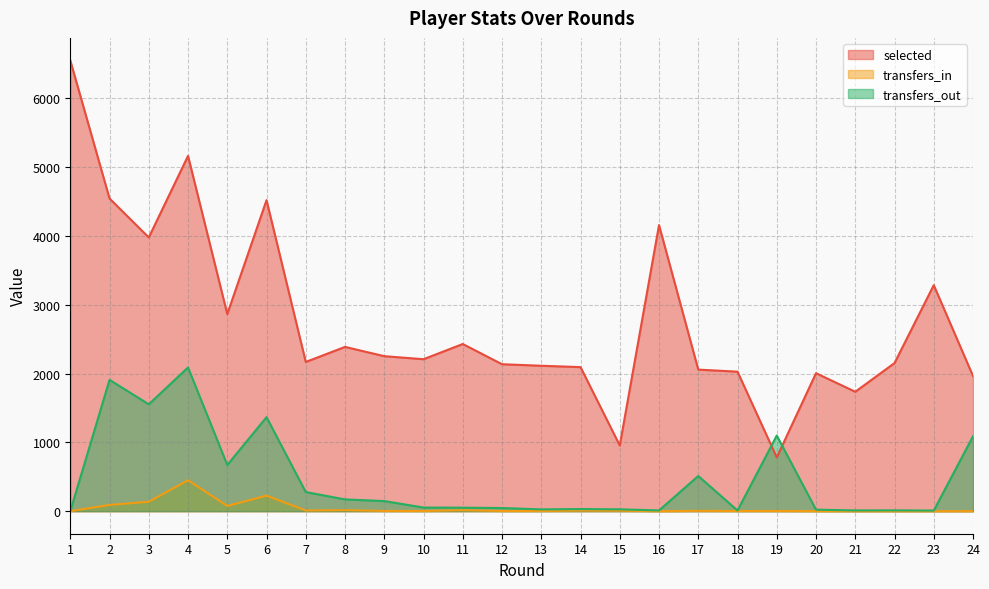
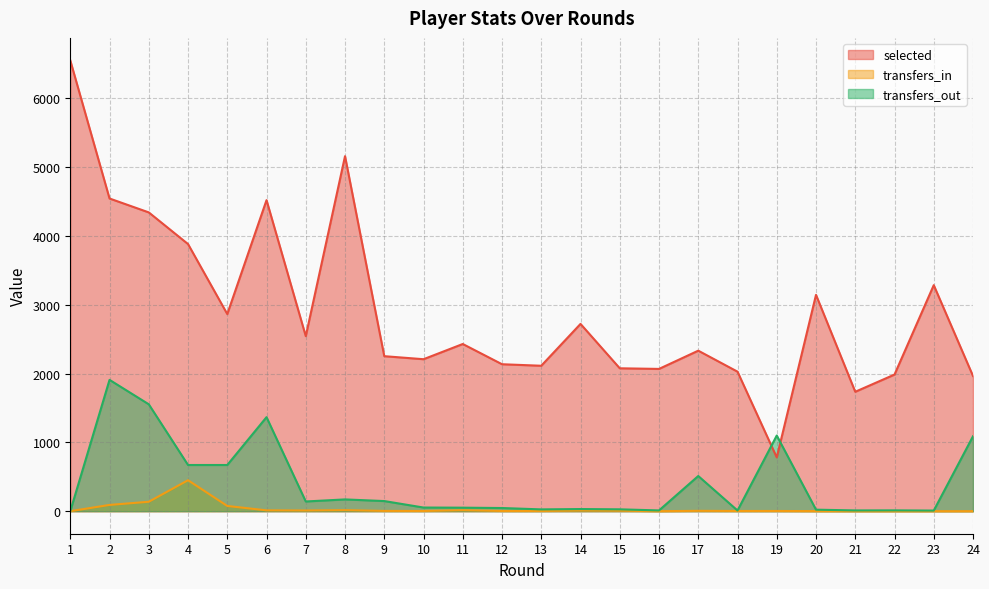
selected, 3: 4000 -> 4300
selected, 4: 5200 -> 3900
transfers_out, 4: 2100 -> 700
transfers_in, 6: 200 -> 0
selected, 7: 2200 -> 2500
transfers_out, 7: 300 -> 100
selected, 8: 2400 -> 5200
selected, 14: 2100 -> 2700
selected, 15: 1000 -> 2100
selected, 16: 4200 -> 2100
selected, 17: 2100 -> 2300
selected, 20: 2000 -> 3100
selected, 22: 2200 -> 2000
